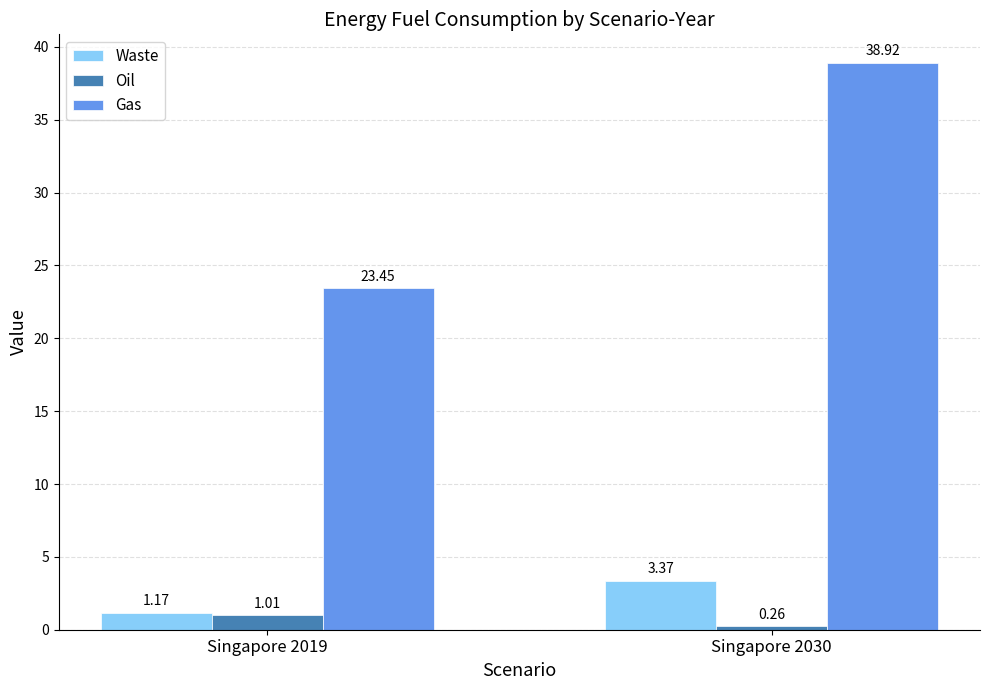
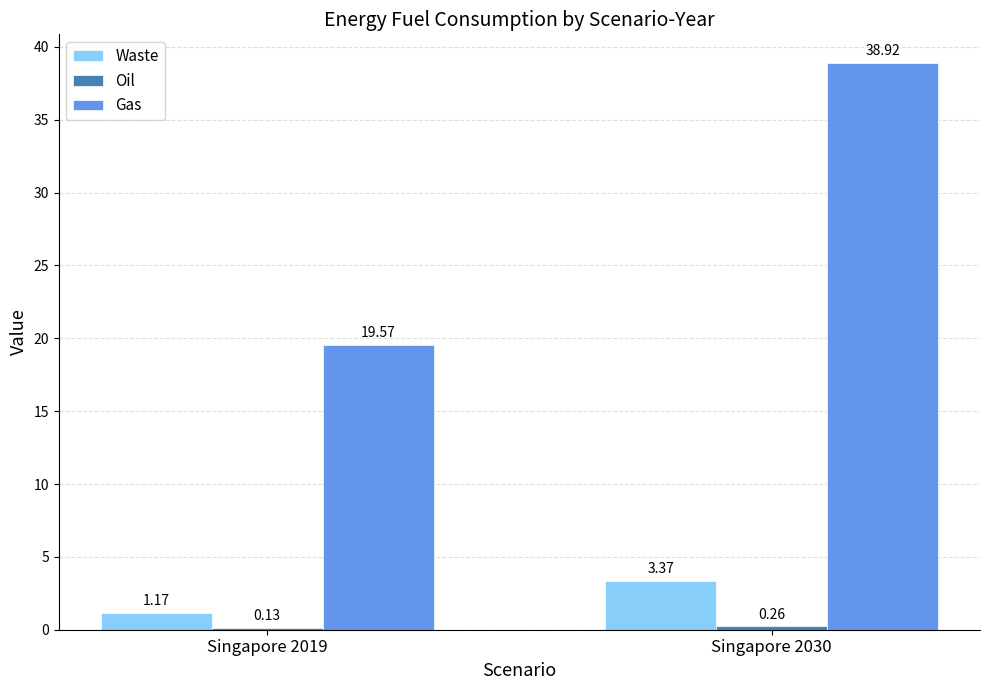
Oil, Singapore 2019: 1.01 -> 0.13
Gas, Singapore 2019: 23.45 -> 19.57
